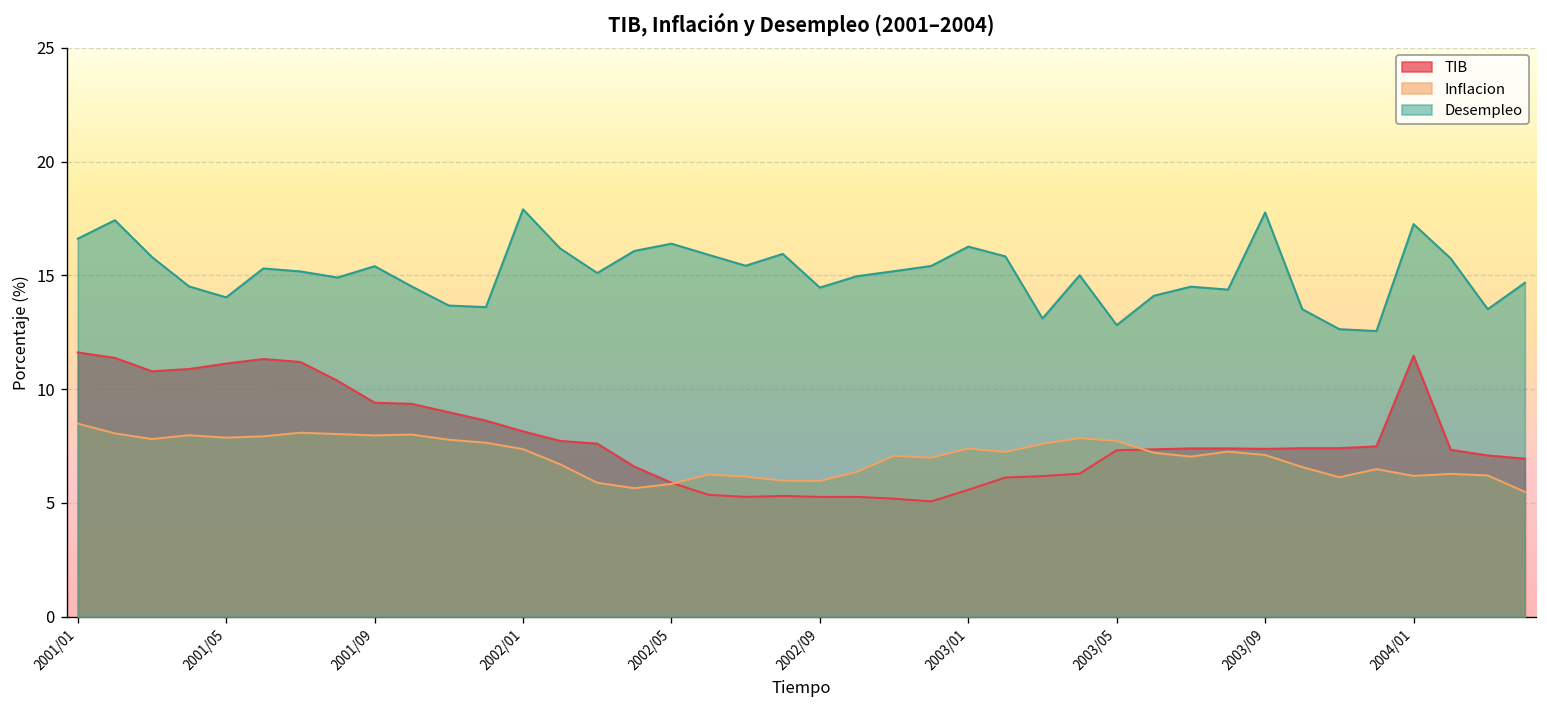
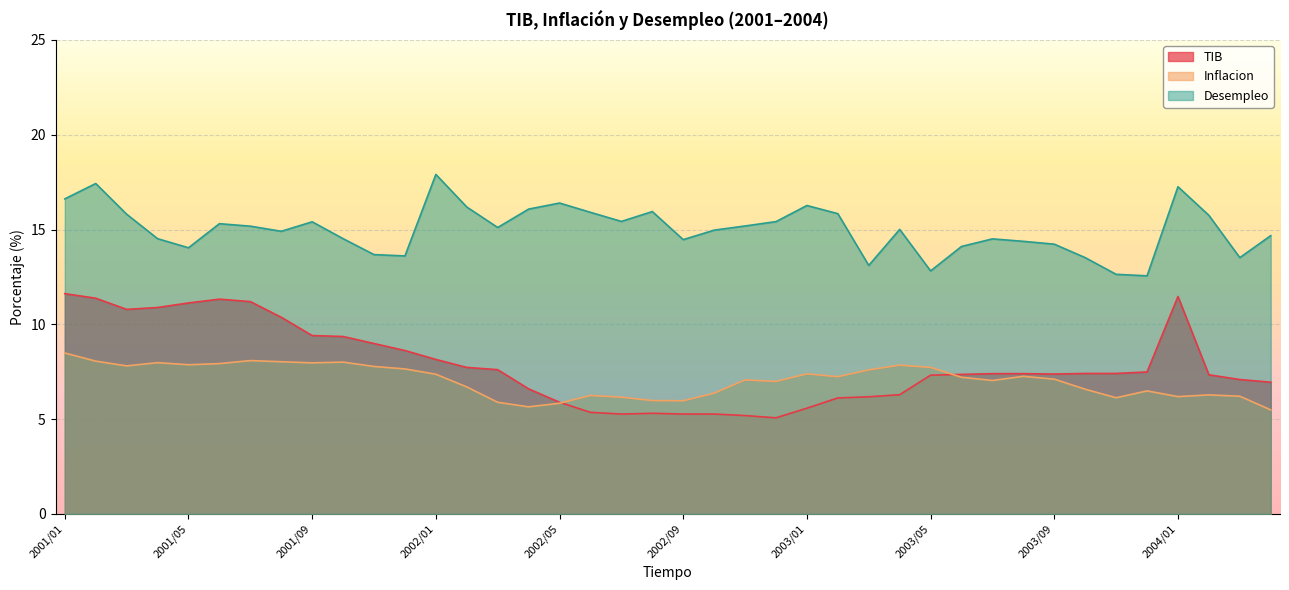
Desempleo, 2003/09: 17.8 -> 14.2
